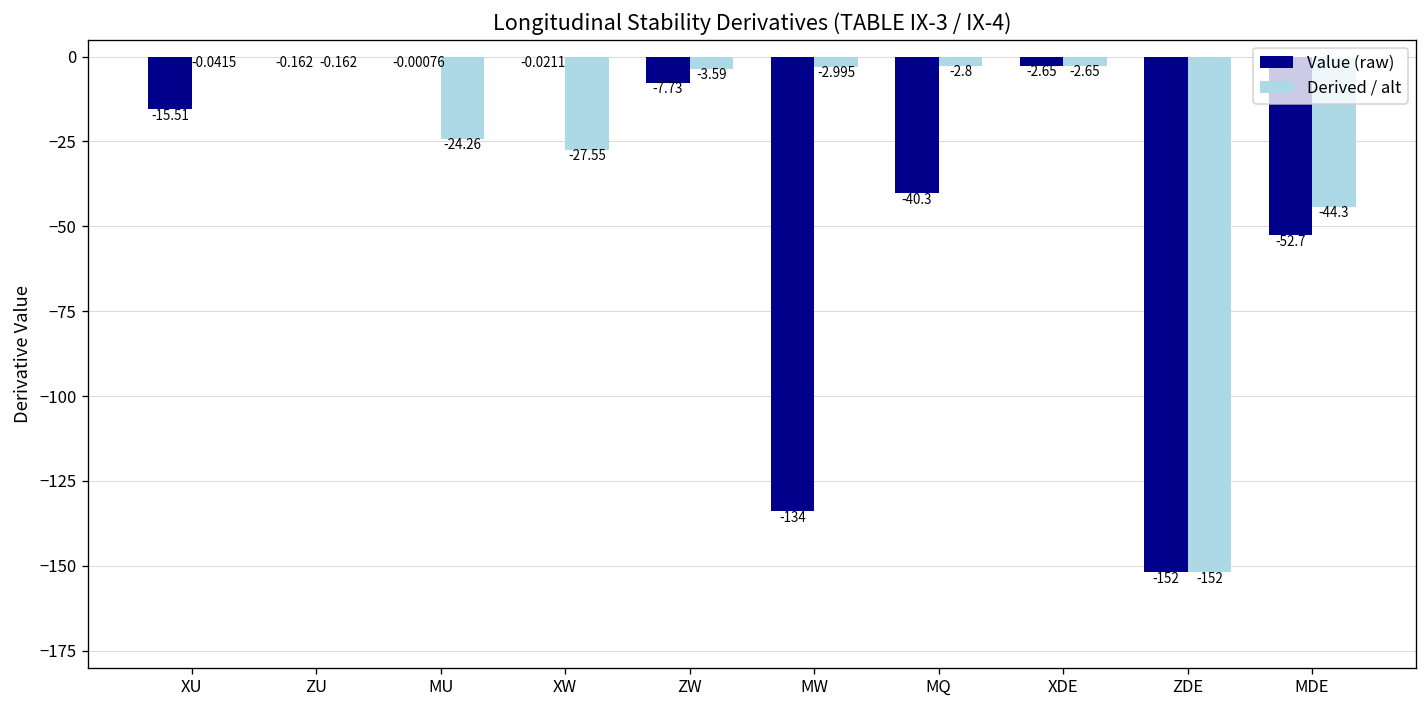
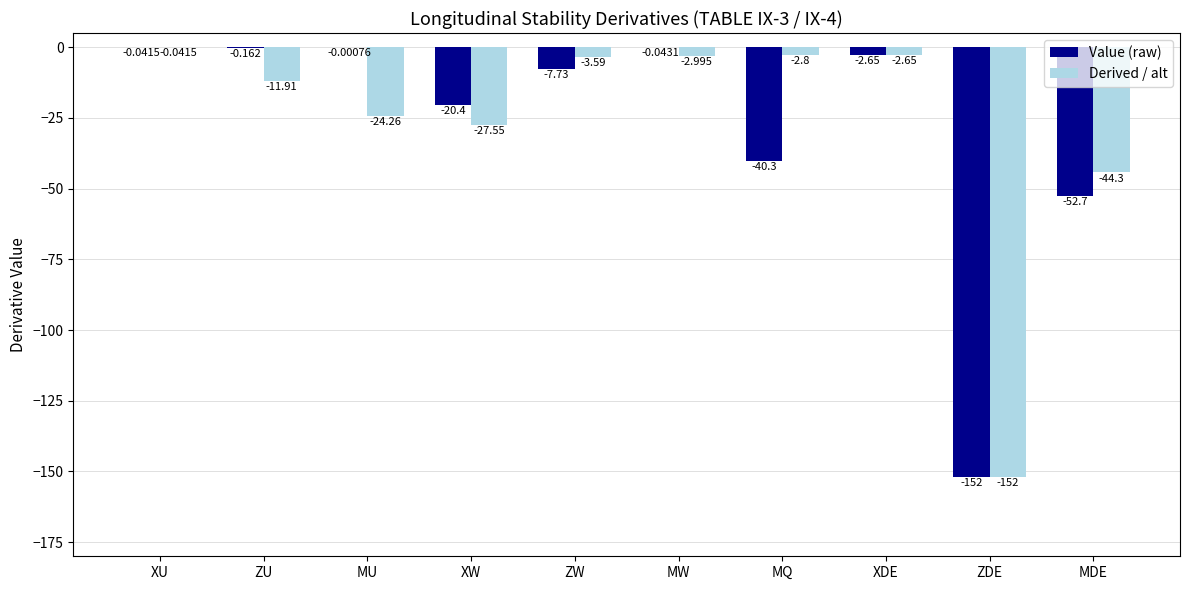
Value (raw), XU: -15.51 -> -0.0415
Derived / alt, ZU: -0.162 -> -11.91
Value (raw), XW: -0.0211 -> -20.4
Value (raw), MW: -134 -> -0.0431
